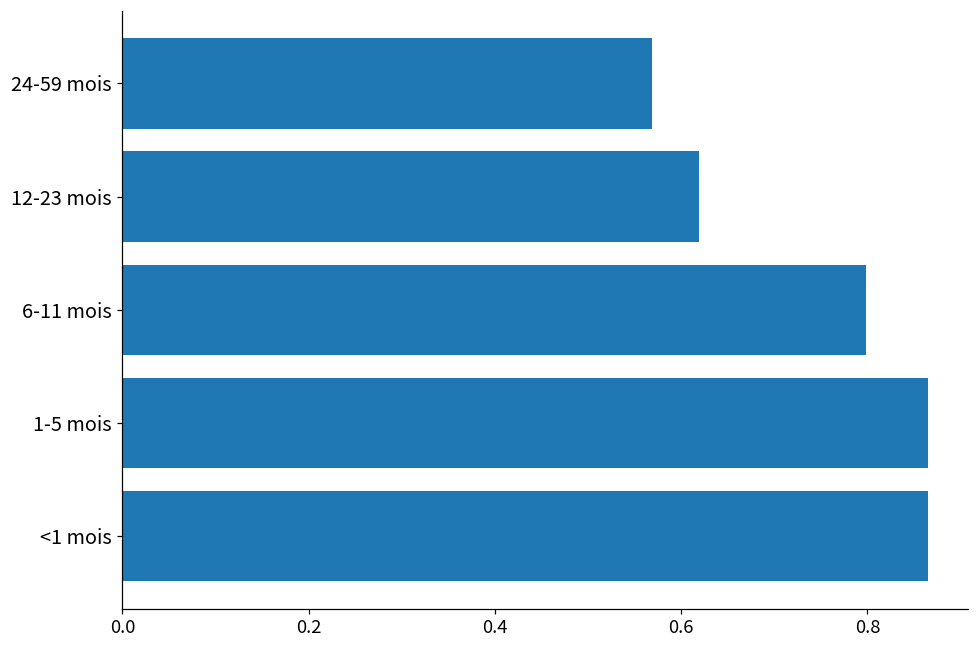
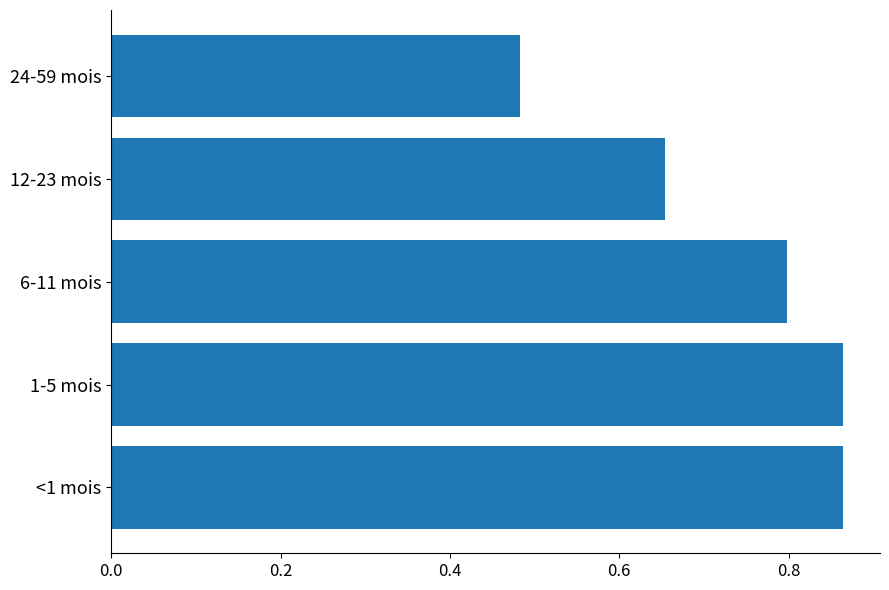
24-59 mois: 0.57 -> 0.48
12-23 mois: 0.62 -> 0.65
